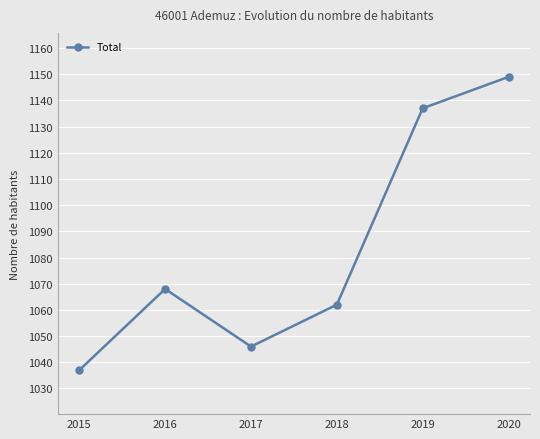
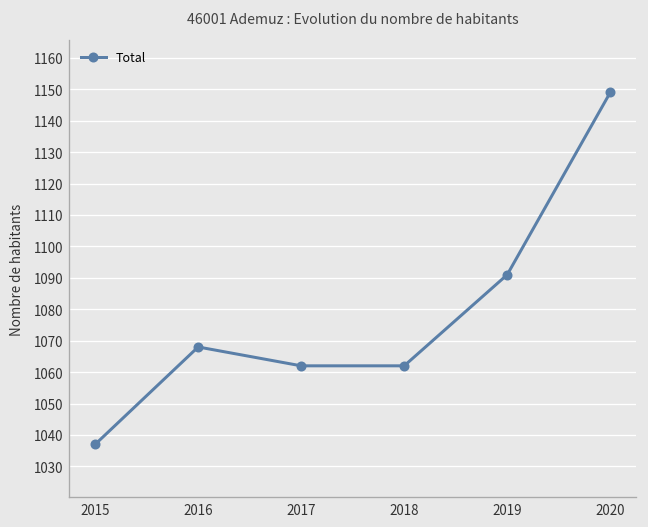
2017: 1046 -> 1062
2019: 1137 -> 1091
